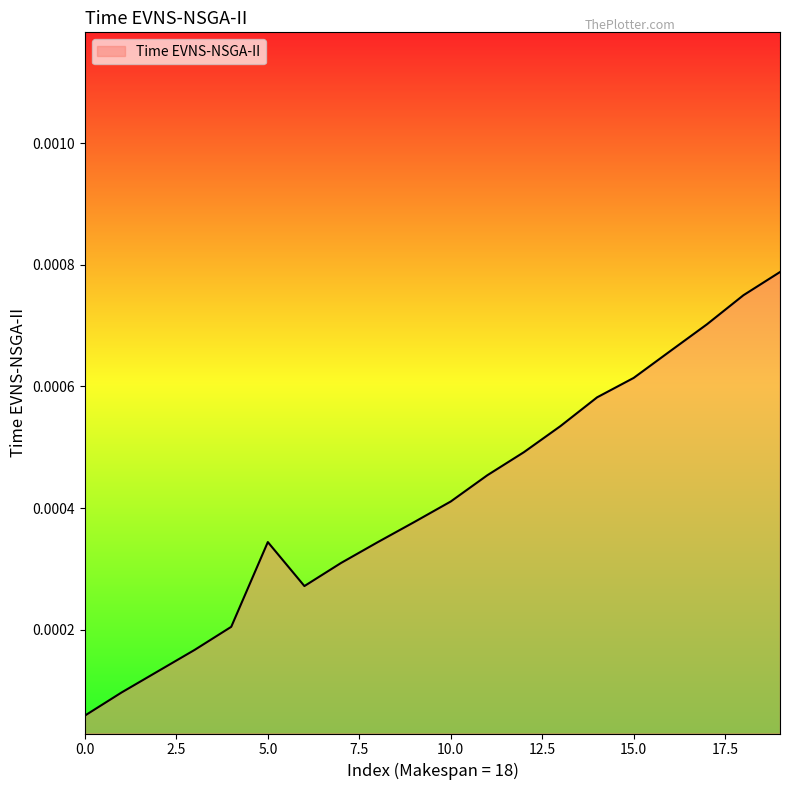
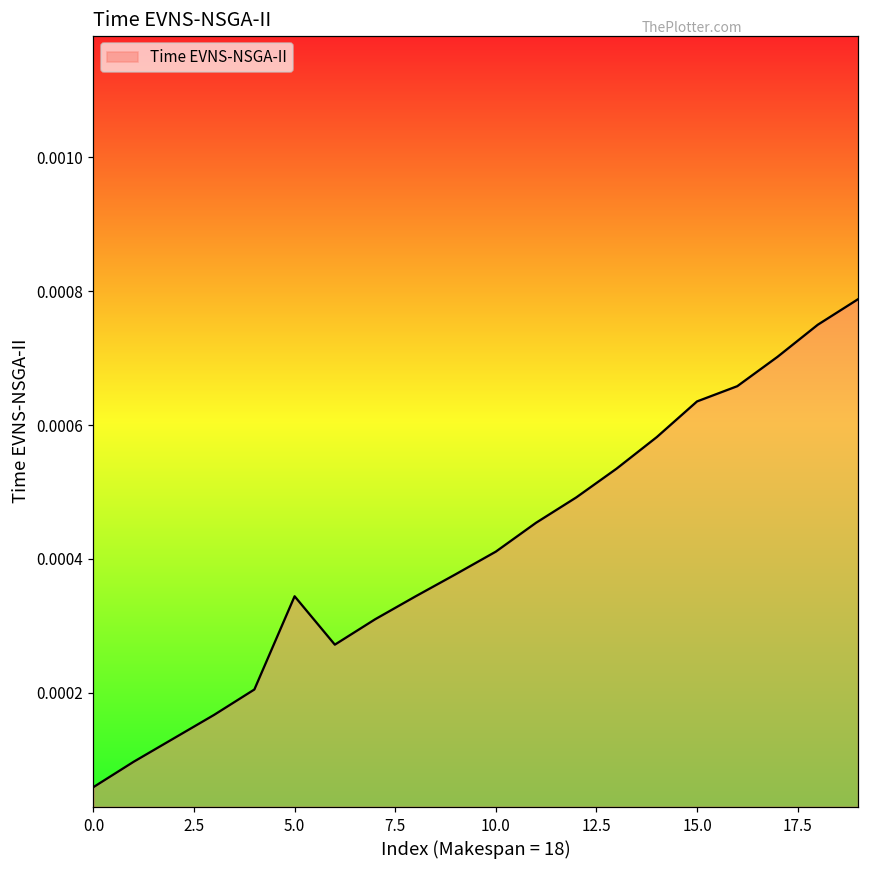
15.0: 0.00061 -> 0.00064
